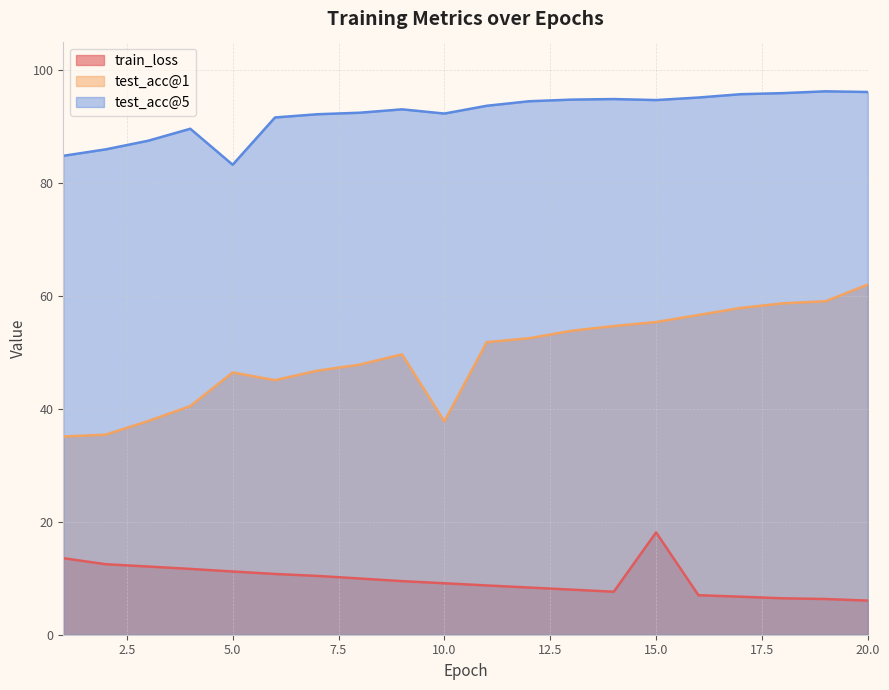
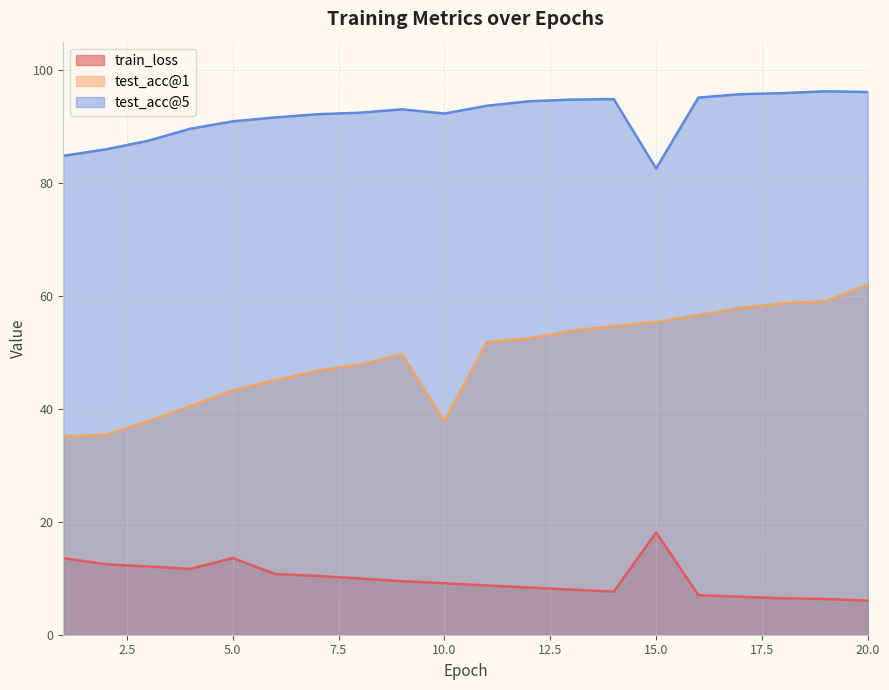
train_loss, 5.0: 11 -> 14
test_acc@1, 5.0: 46 -> 43
test_acc@5, 5.0: 83 -> 91
test_acc@5, 15.0: 95 -> 83
